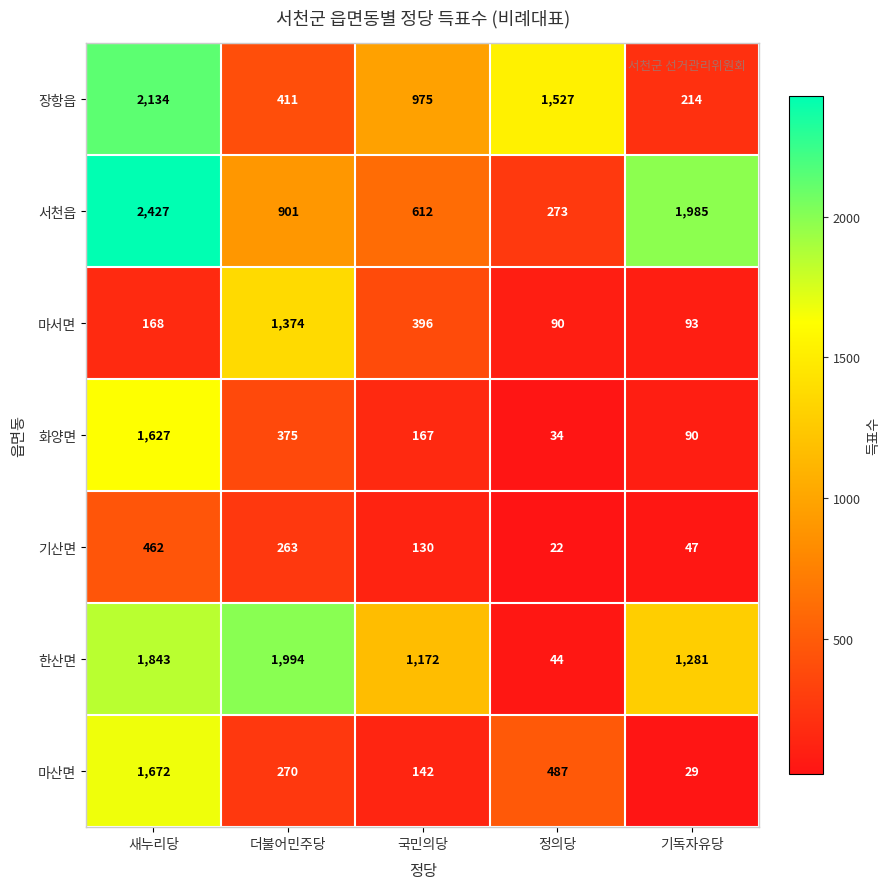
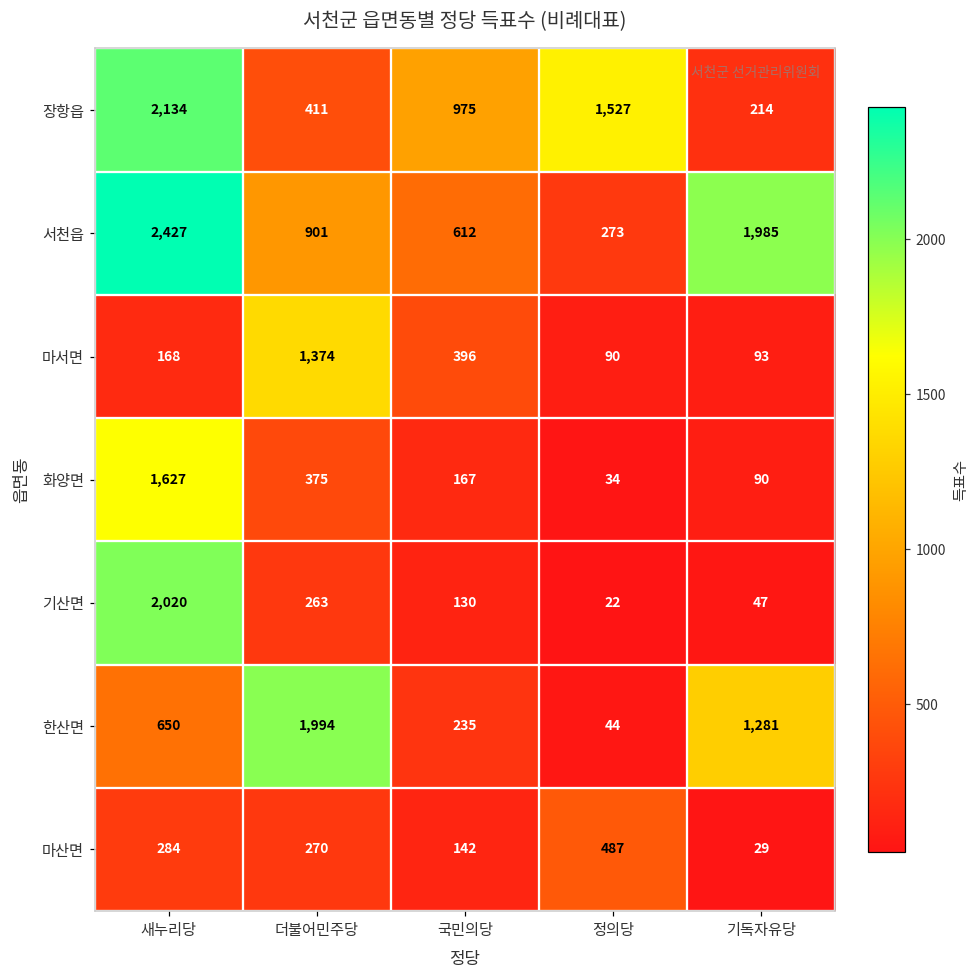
기산면, 새누리당: 462 -> 2,020
한산면, 새누리당: 1,843 -> 650
한산면, 국민의당: 1,172 -> 235
마산면, 새누리당: 1,672 -> 284
